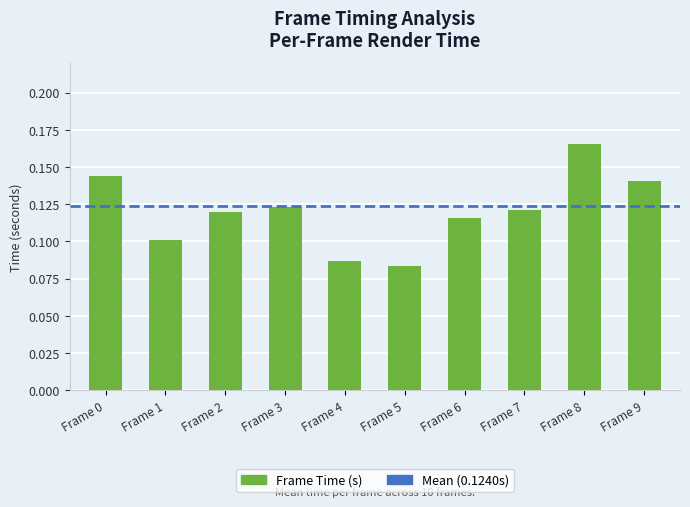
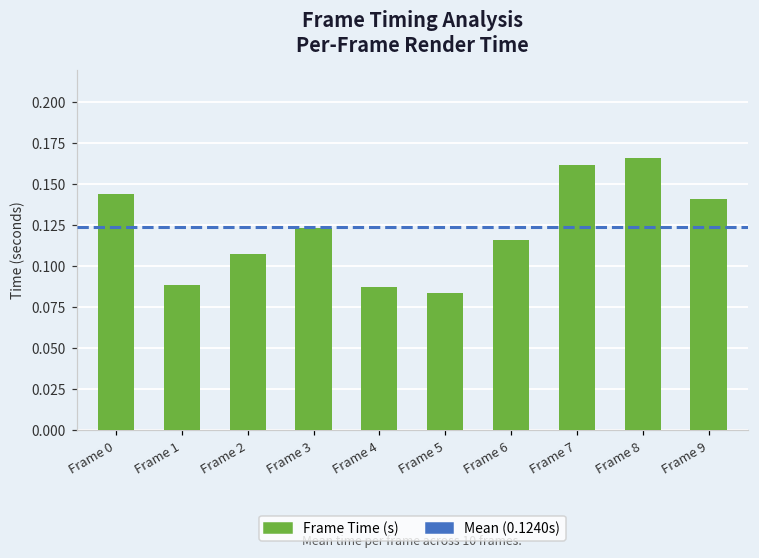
Frame 1: 0.101 -> 0.088
Frame 2: 0.120 -> 0.107
Frame 7: 0.121 -> 0.161
